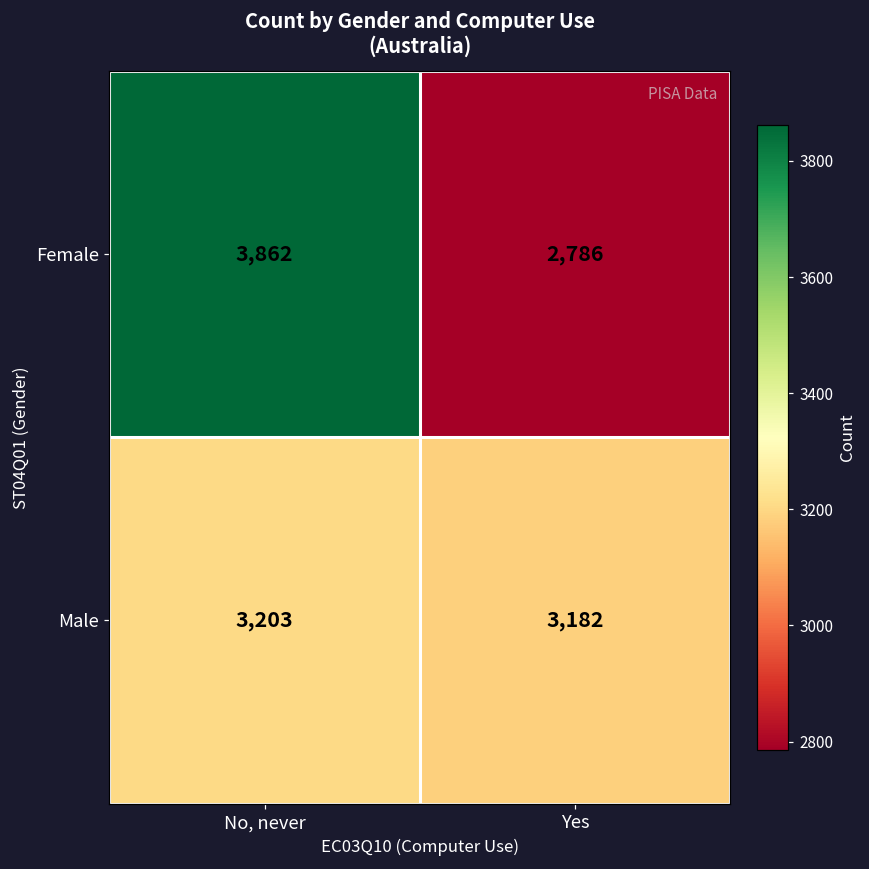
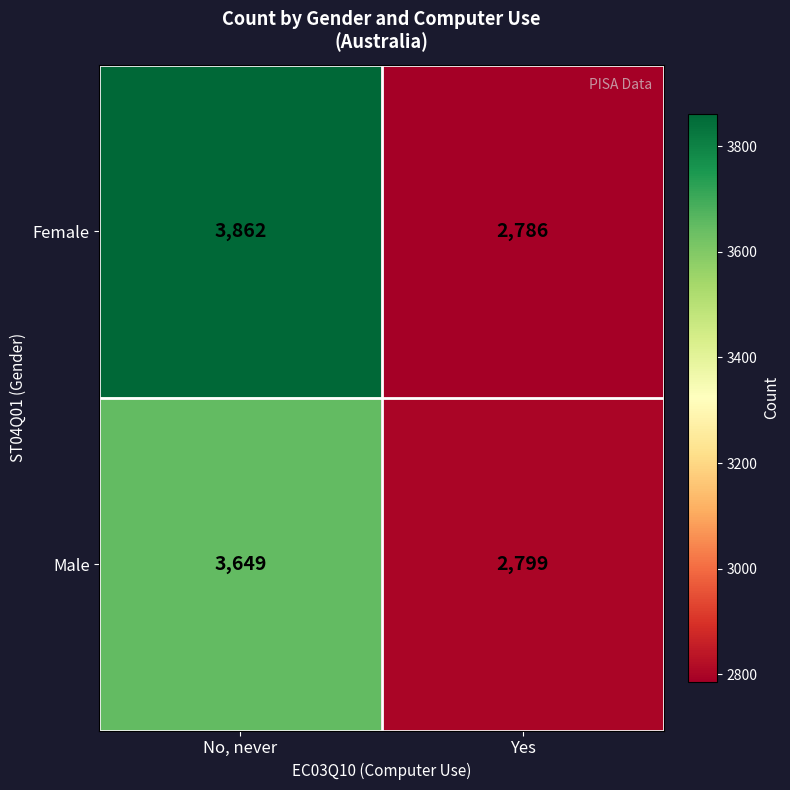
Male, No, never: 3,203 -> 3,649
Male, Yes: 3,182 -> 2,799
